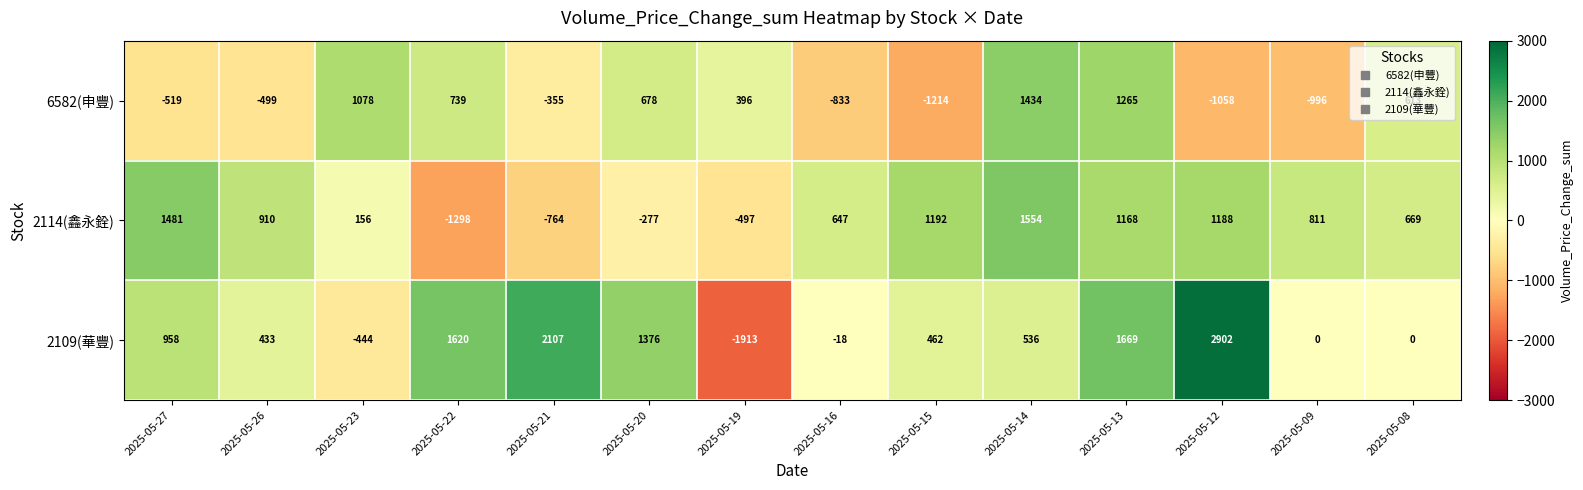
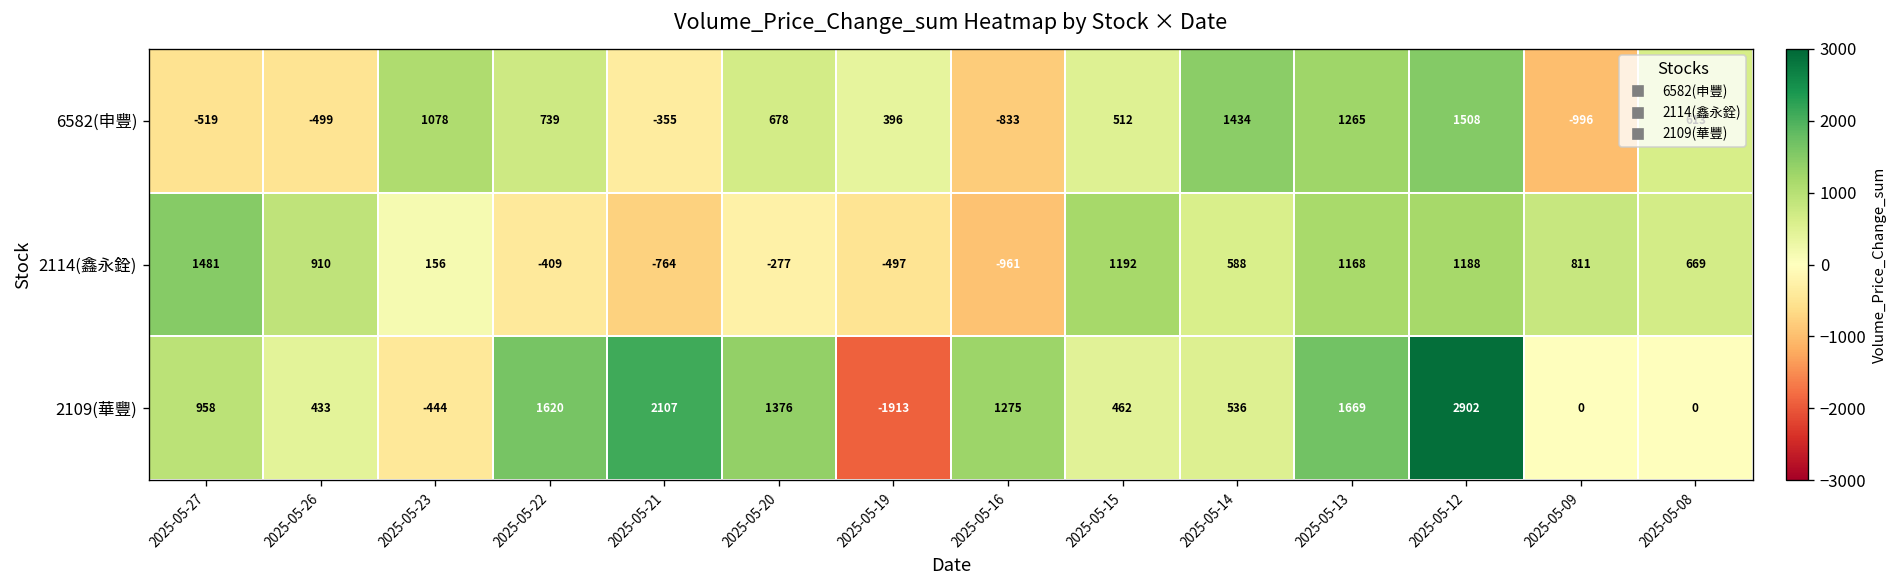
6582(申豐), 2025-05-15: -1214 -> 512
6582(申豐), 2025-05-12: -1058 -> 1508
2114(鑫永銓), 2025-05-22: -1298 -> -409
2114(鑫永銓), 2025-05-16: 647 -> -961
2114(鑫永銓), 2025-05-14: 1554 -> 588
2109(華豐), 2025-05-16: -18 -> 1275
